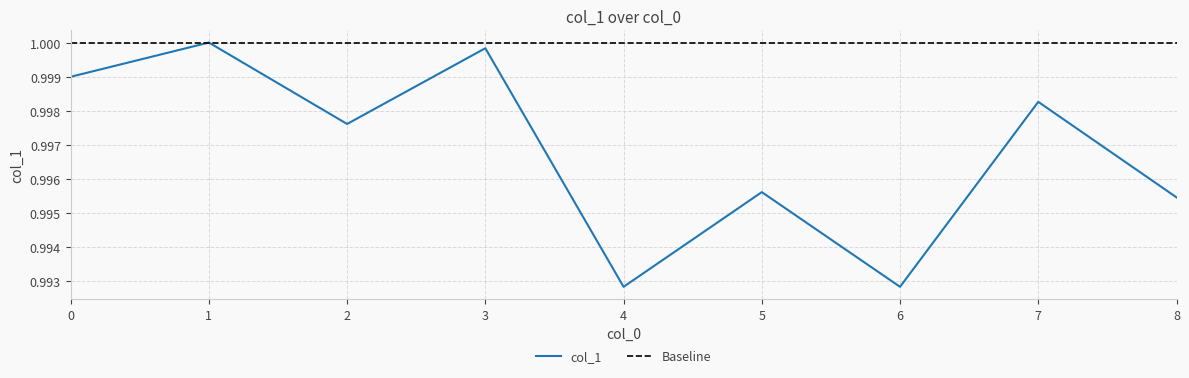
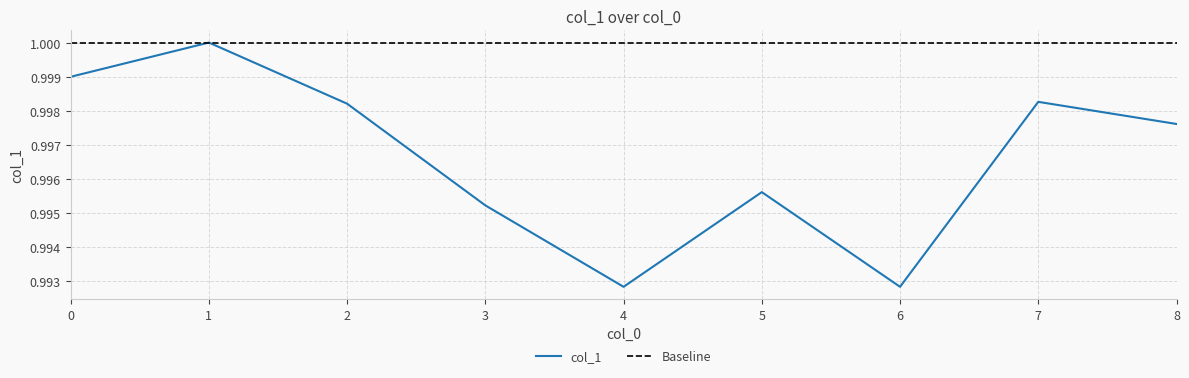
2: 0.9976 -> 0.9982
3: 0.9998 -> 0.9952
8: 0.9955 -> 0.9976
